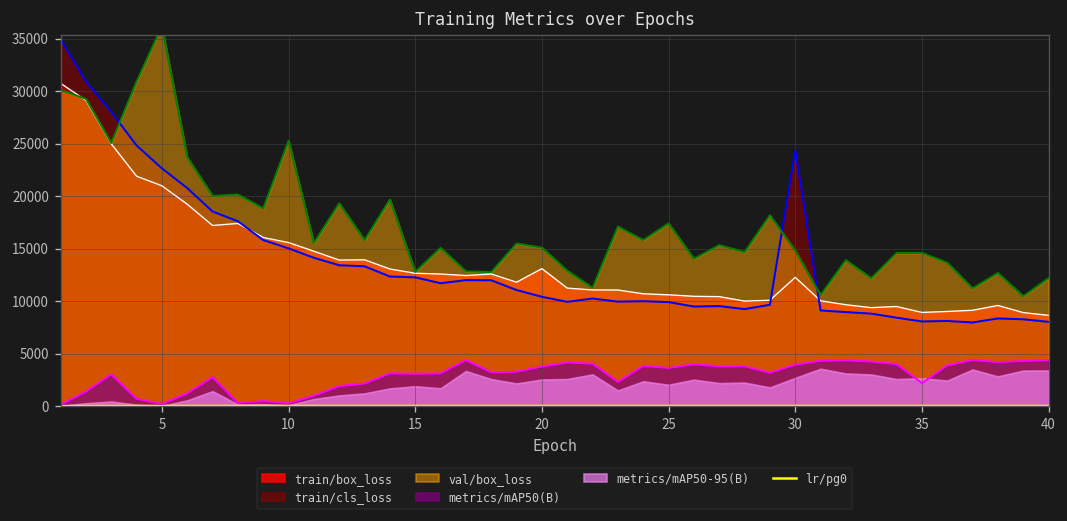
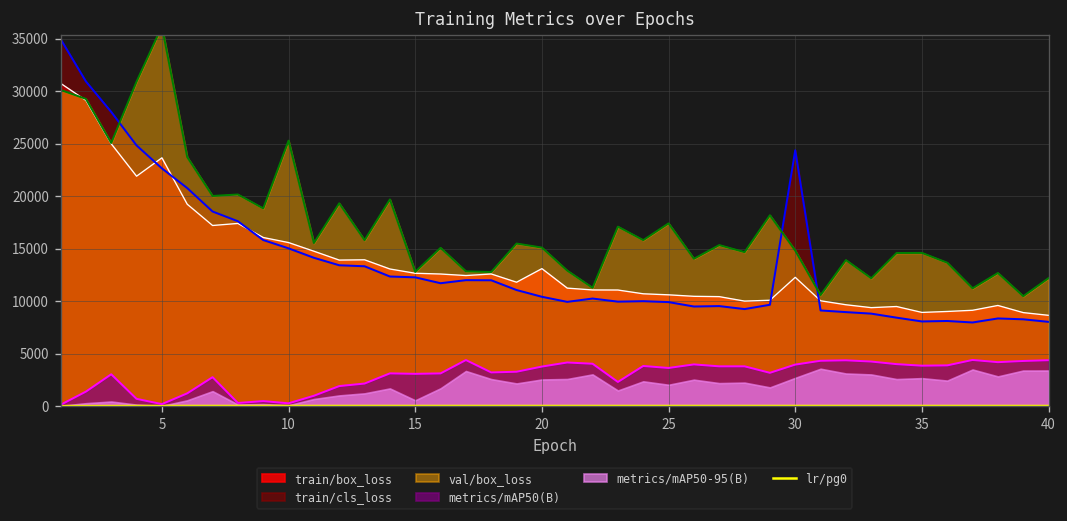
train/box_loss, 5: 21000 -> 24000
metrics/mAP50-95(B), 15: 2000 -> 1000
metrics/mAP50(B), 35: 2000 -> 4000
